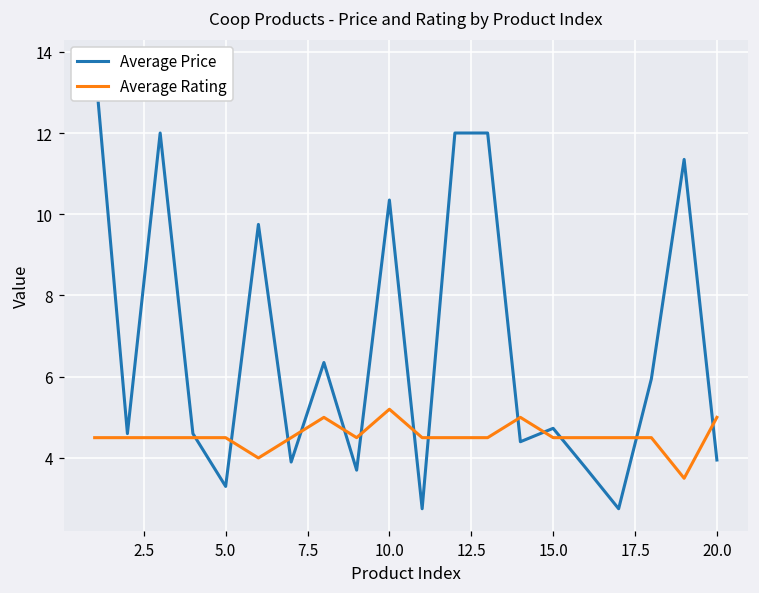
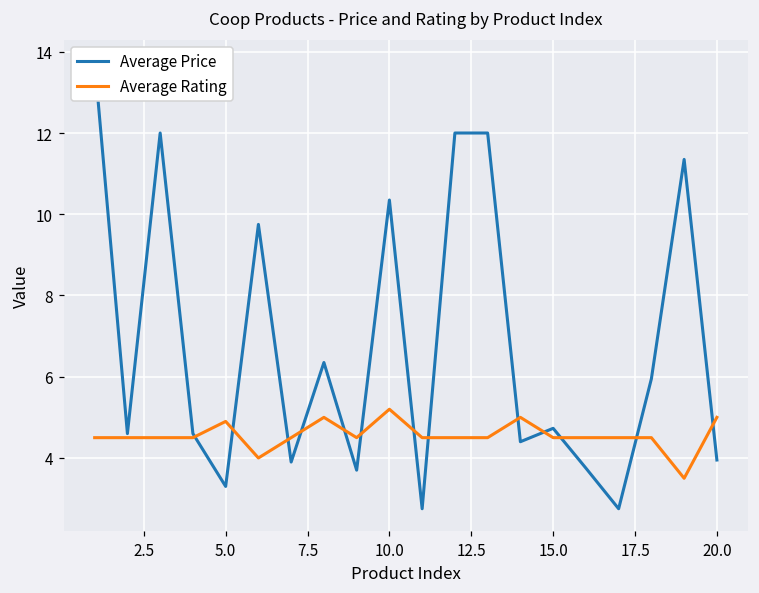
Average Rating, 5.0: 4.5 -> 4.9
